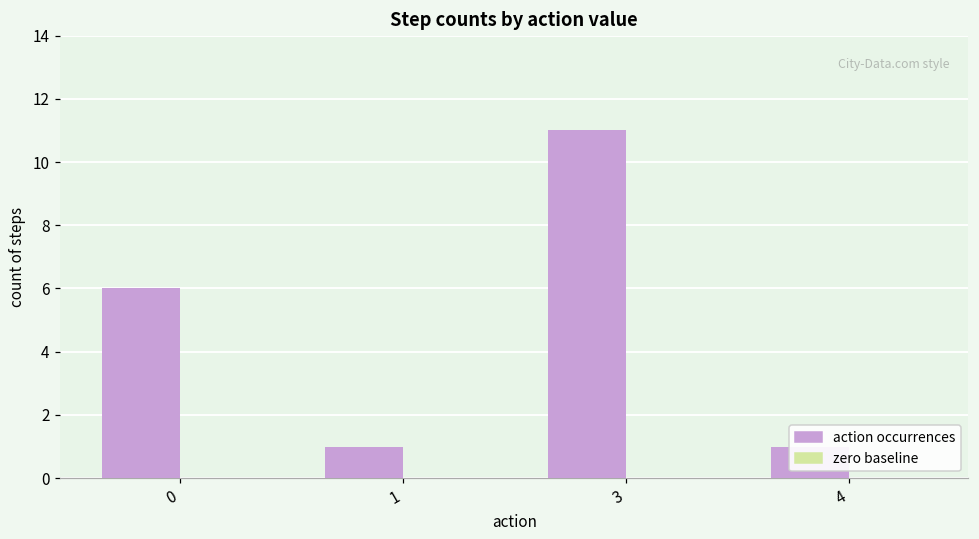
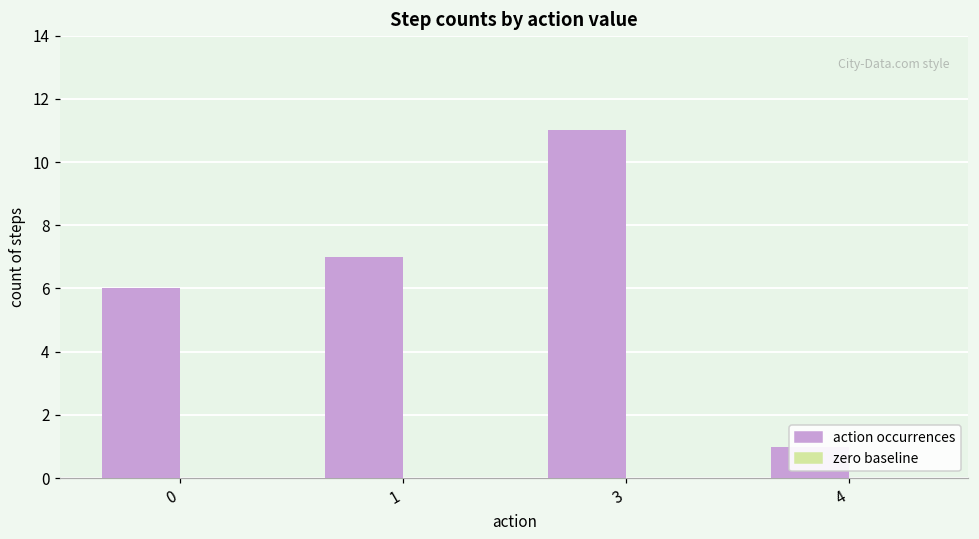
action occurrences, 1: 1 -> 7
